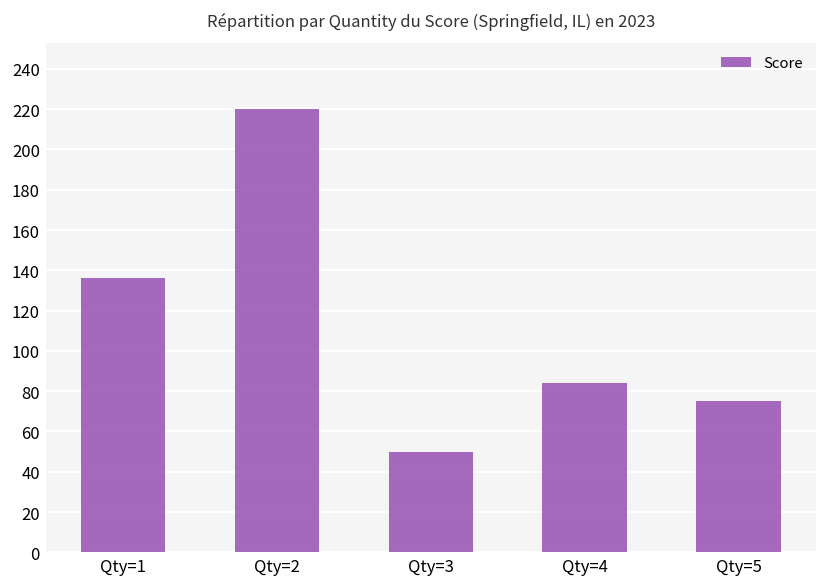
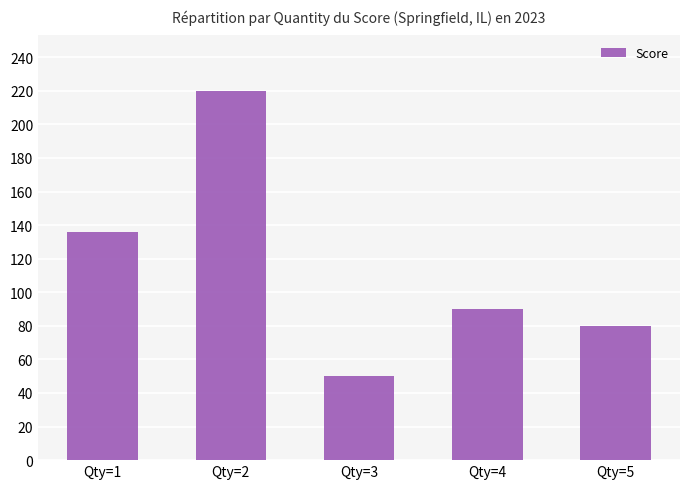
Qty=4: 84 -> 90
Qty=5: 75 -> 80
